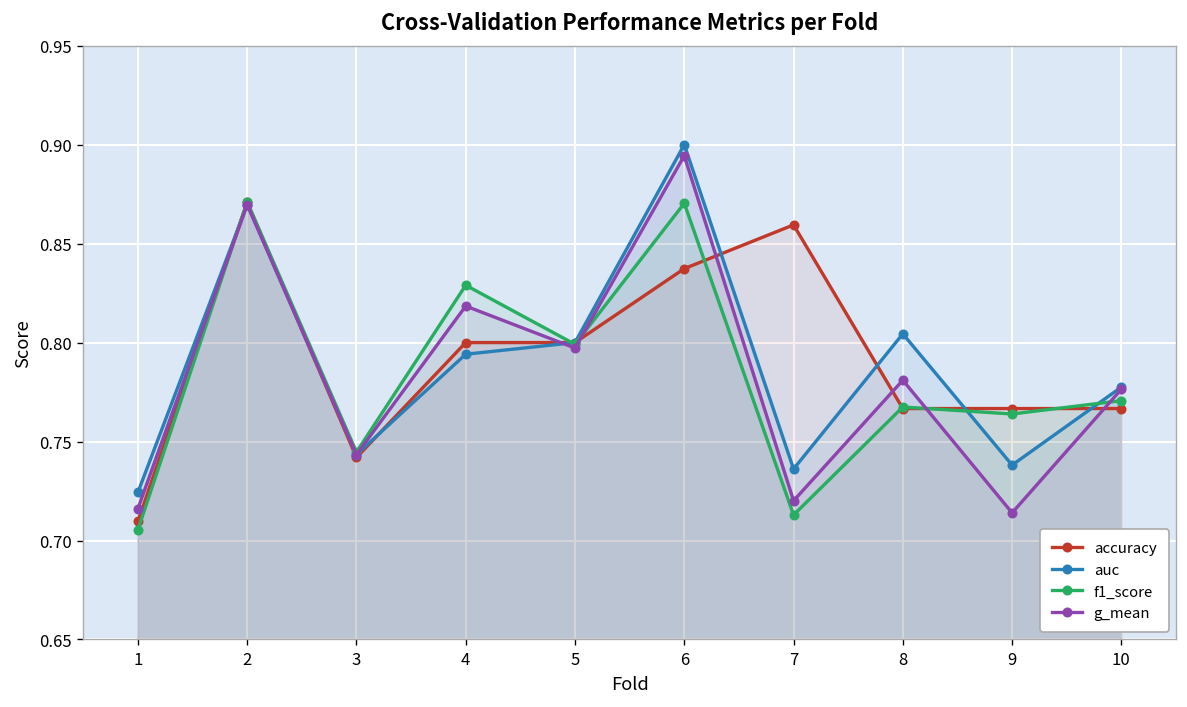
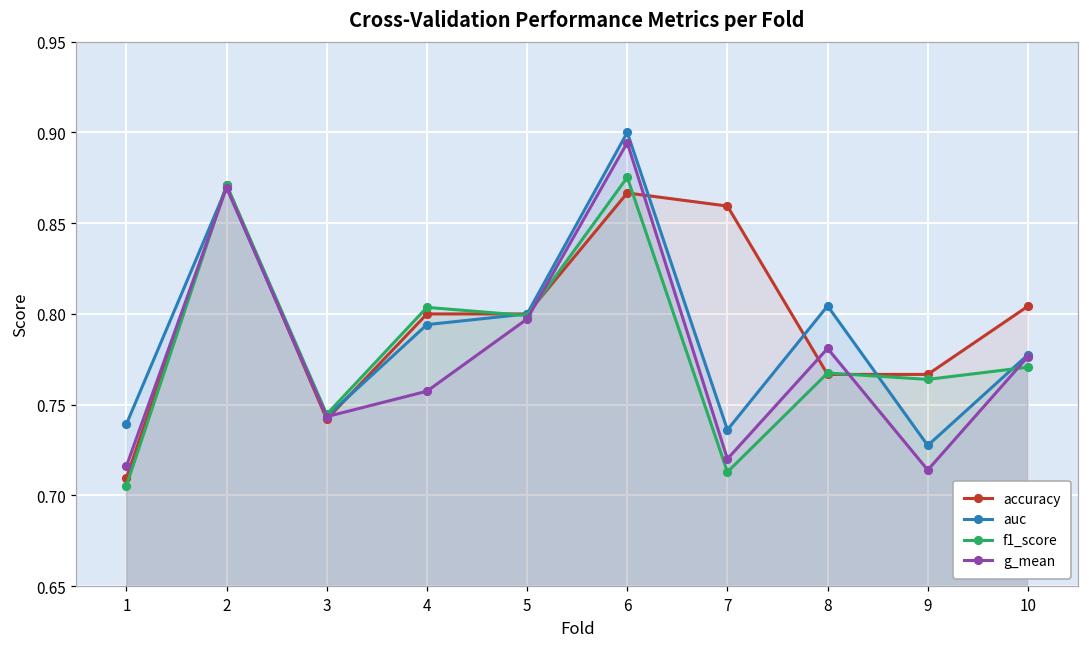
auc, 1: 0.724 -> 0.739
f1_score, 4: 0.829 -> 0.804
g_mean, 4: 0.818 -> 0.757
accuracy, 6: 0.837 -> 0.867
f1_score, 6: 0.870 -> 0.875
auc, 9: 0.738 -> 0.728
accuracy, 10: 0.767 -> 0.804
